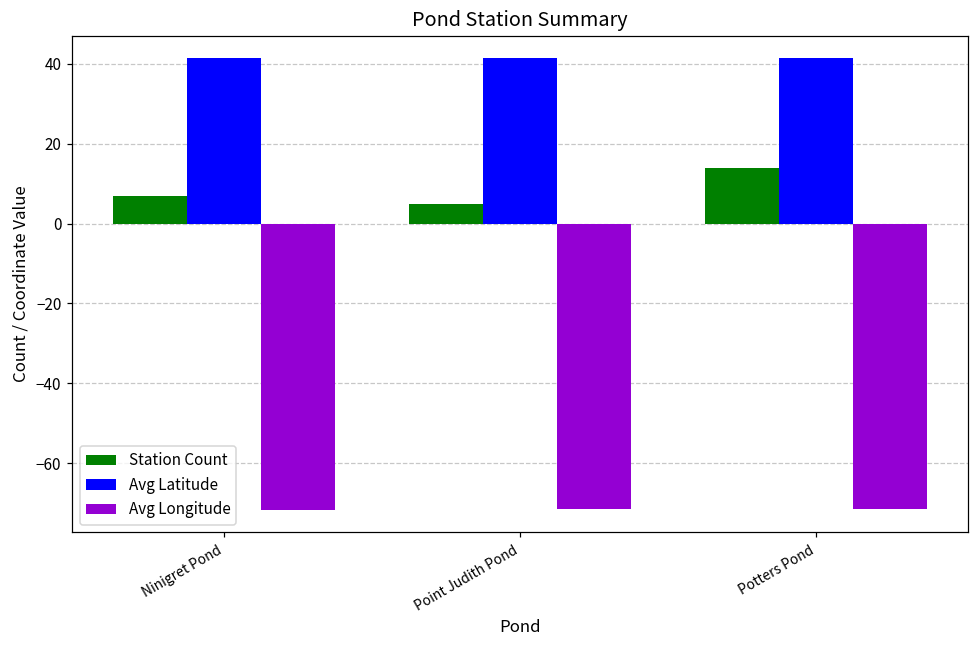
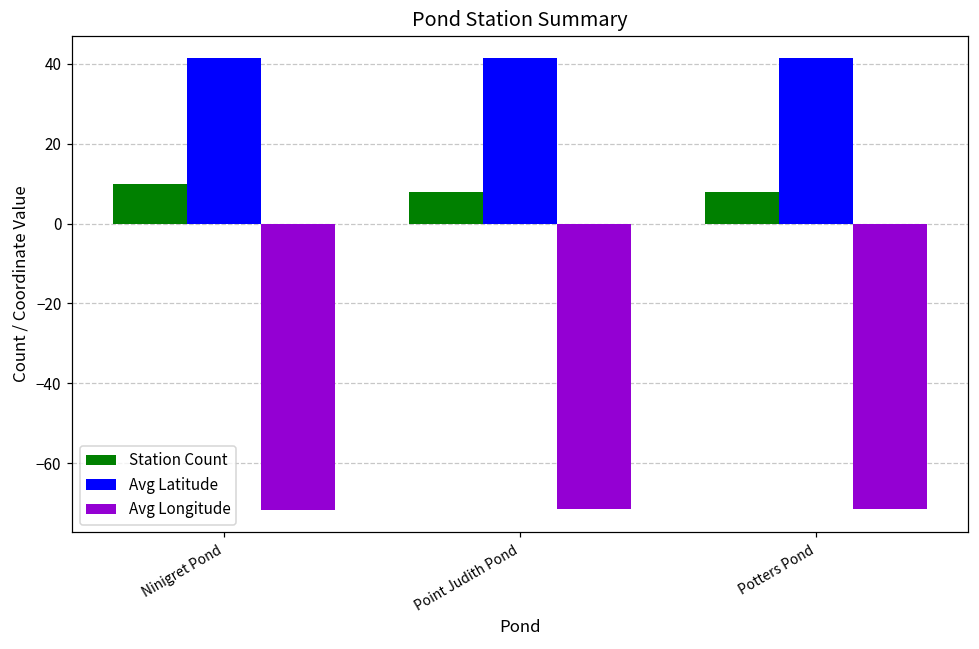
Station Count, Ninigret Pond: 7 -> 10
Station Count, Point Judith Pond: 5 -> 8
Station Count, Potters Pond: 14 -> 8
